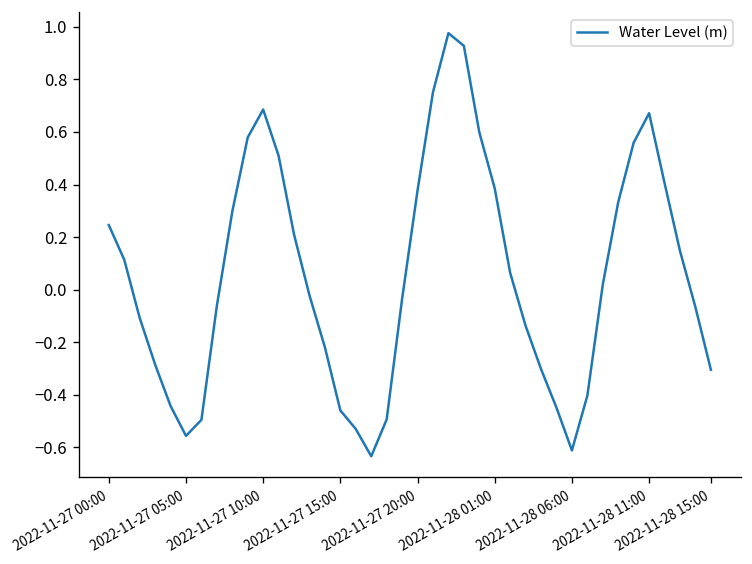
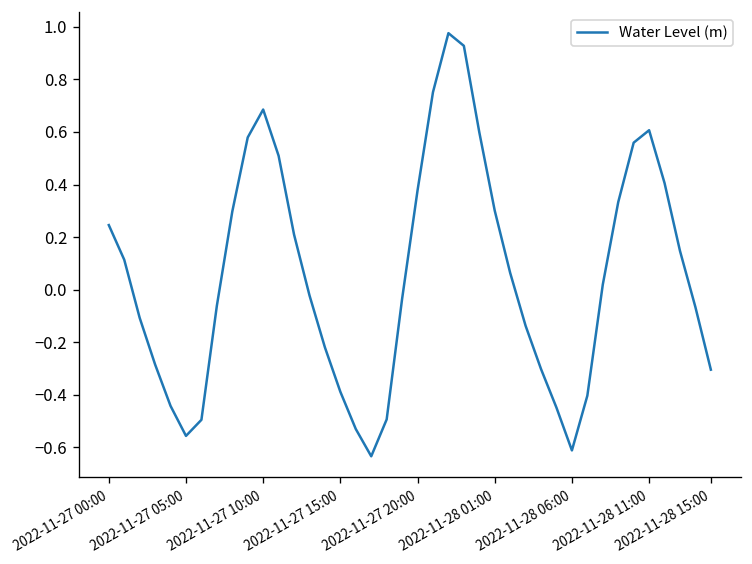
2022-11-27 15:00: -0.46 -> -0.39
2022-11-28 01:00: 0.39 -> 0.30
2022-11-28 11:00: 0.67 -> 0.61
